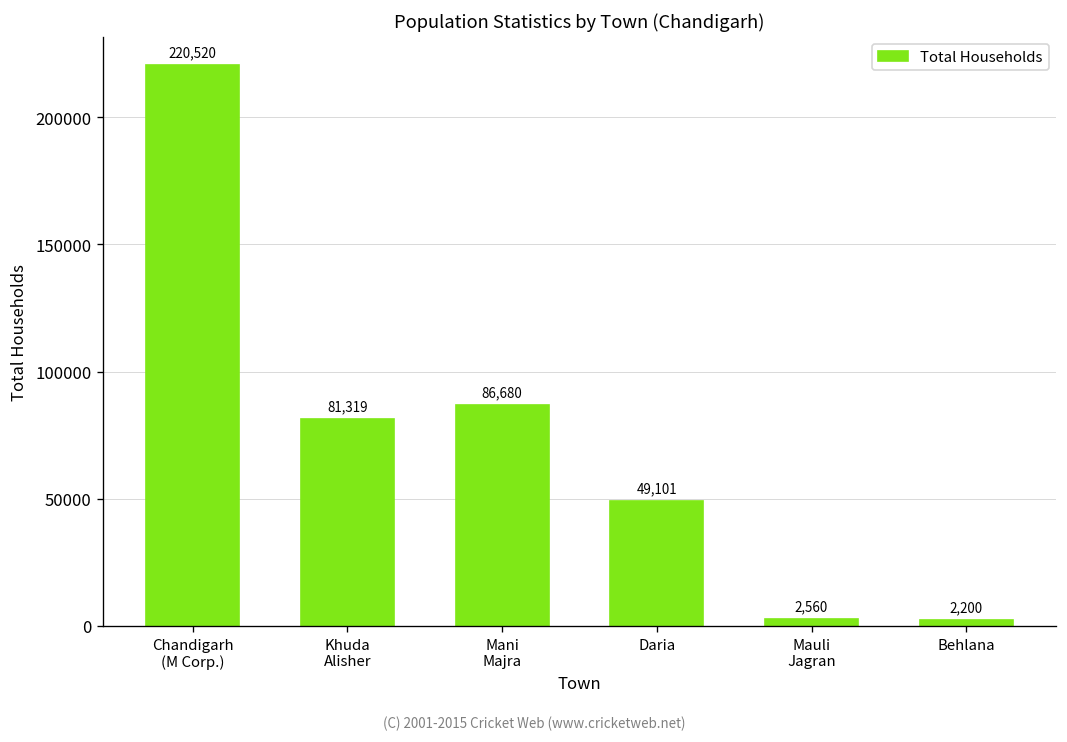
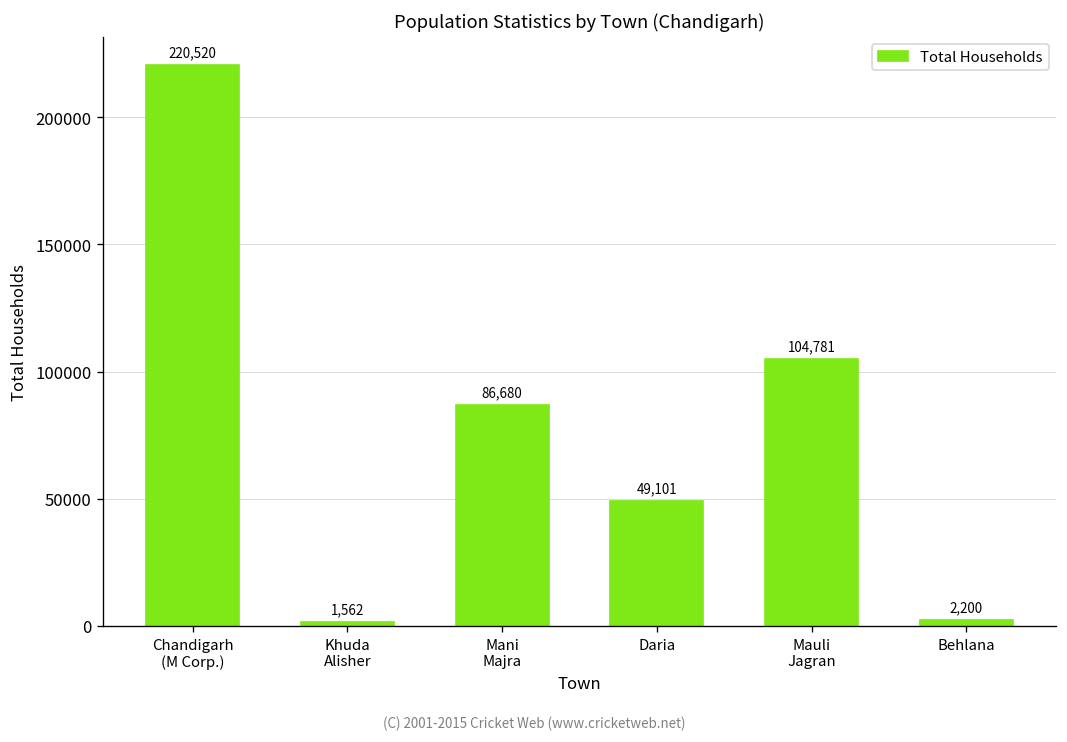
Khuda Alisher: 81,319 -> 1,562
Mauli Jagran: 2,560 -> 104,781
